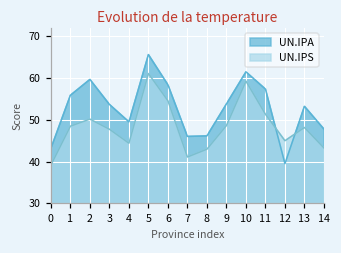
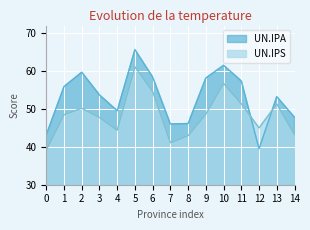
UN.IPA, 9: 54 -> 58
UN.IPS, 10: 59 -> 57
UN.IPS, 13: 48 -> 51
